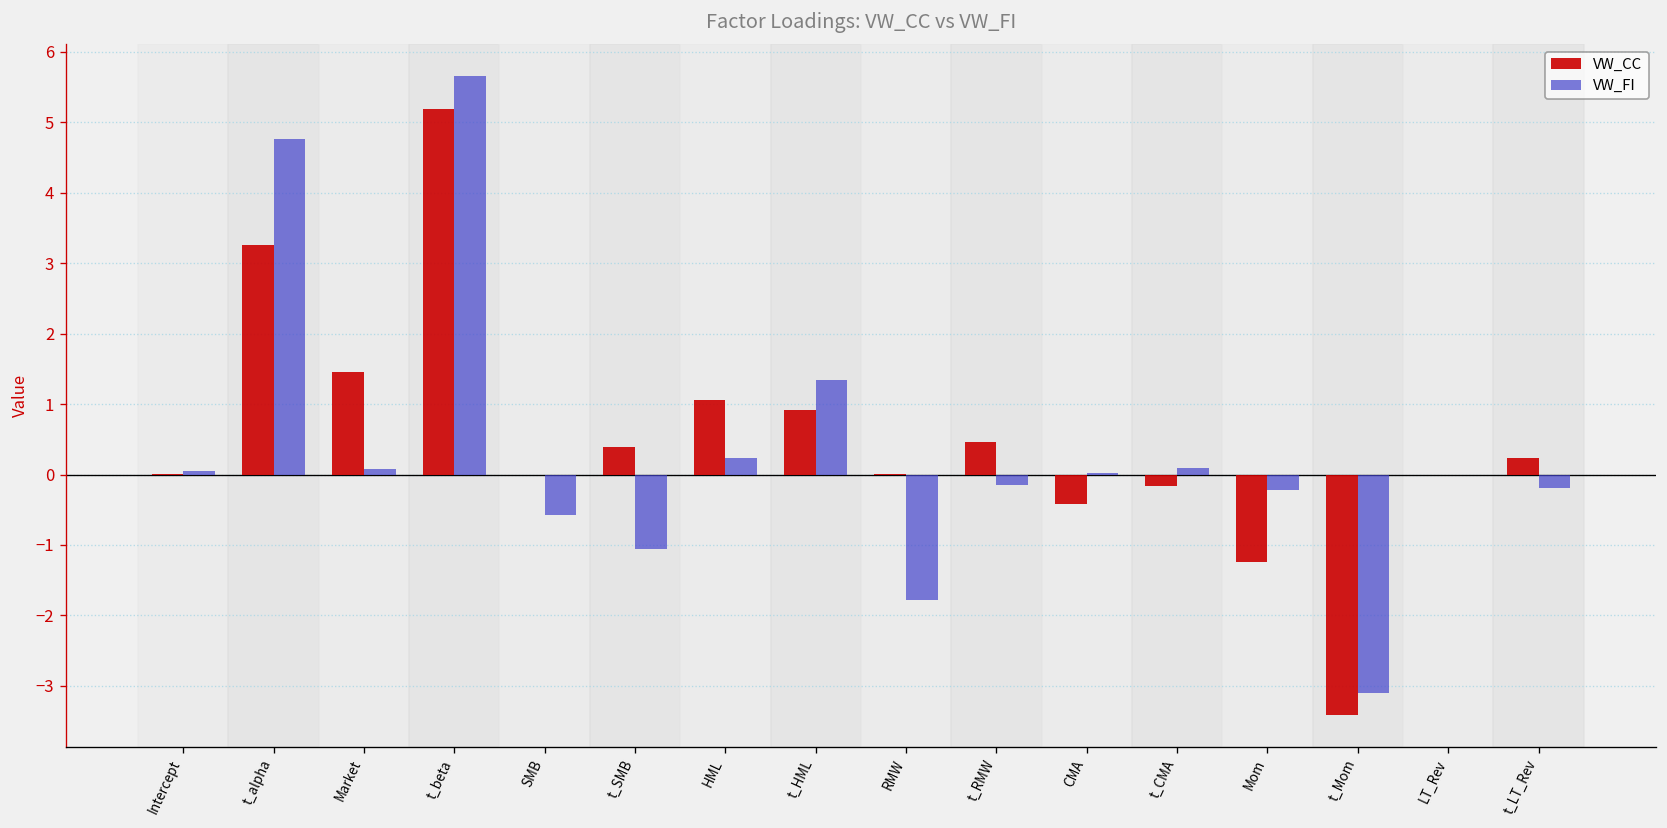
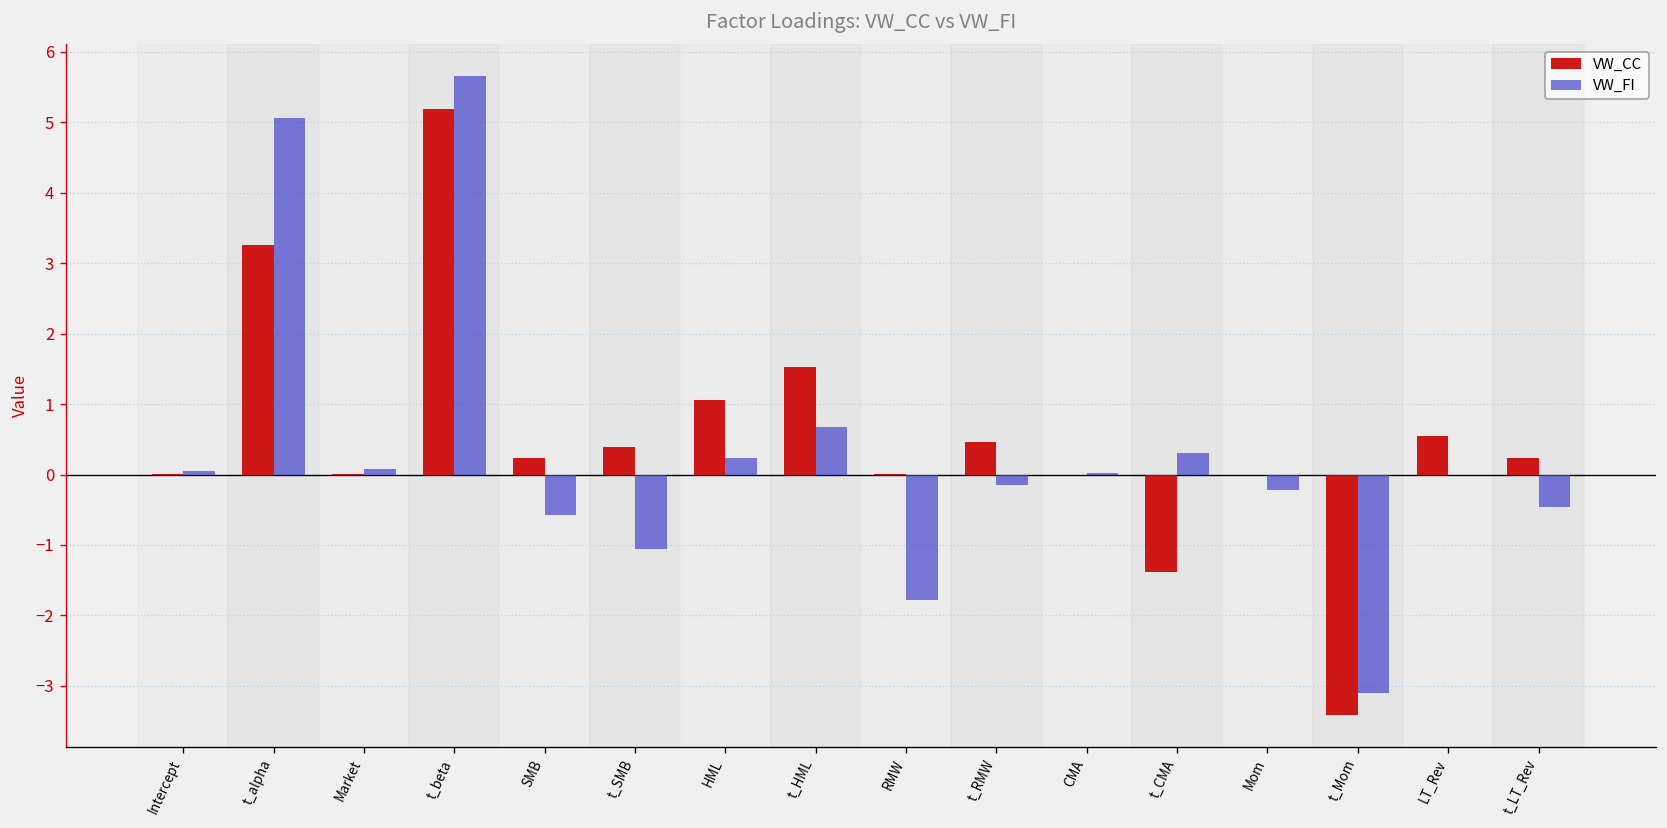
VW_FI, t_alpha: 4.8 -> 5.1
VW_CC, Market: 1.5 -> 0.0
VW_CC, SMB: 0.0 -> 0.2
VW_CC, t_HML: 0.9 -> 1.5
VW_FI, t_HML: 1.3 -> 0.7
VW_CC, CMA: -0.4 -> 0.0
VW_CC, t_CMA: -0.2 -> -1.4
VW_FI, t_CMA: 0.1 -> 0.3
VW_CC, Mom: -1.2 -> 0.0
VW_CC, LT_Rev: 0.0 -> 0.5
VW_FI, t_LT_Rev: -0.2 -> -0.5
